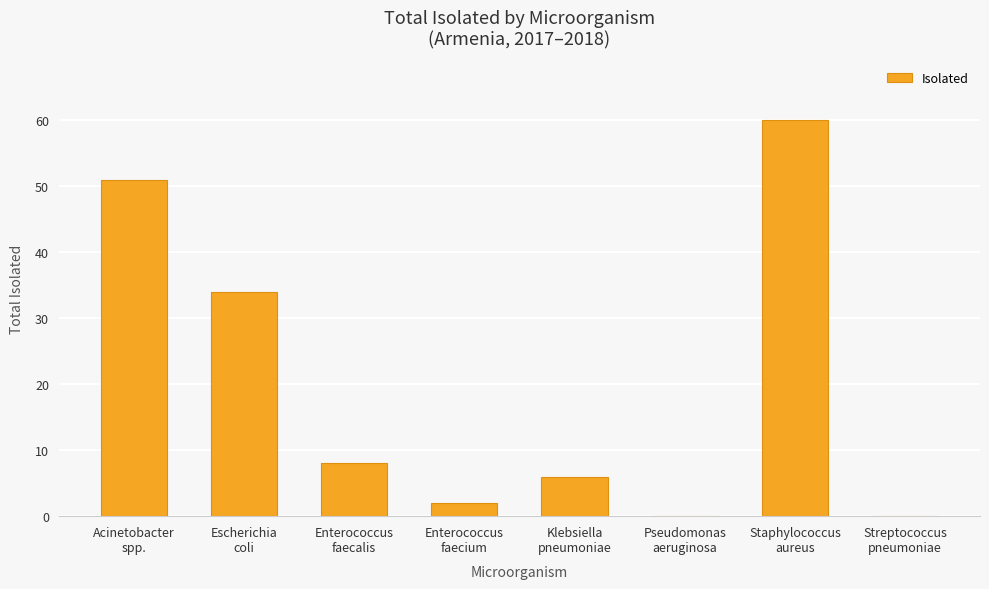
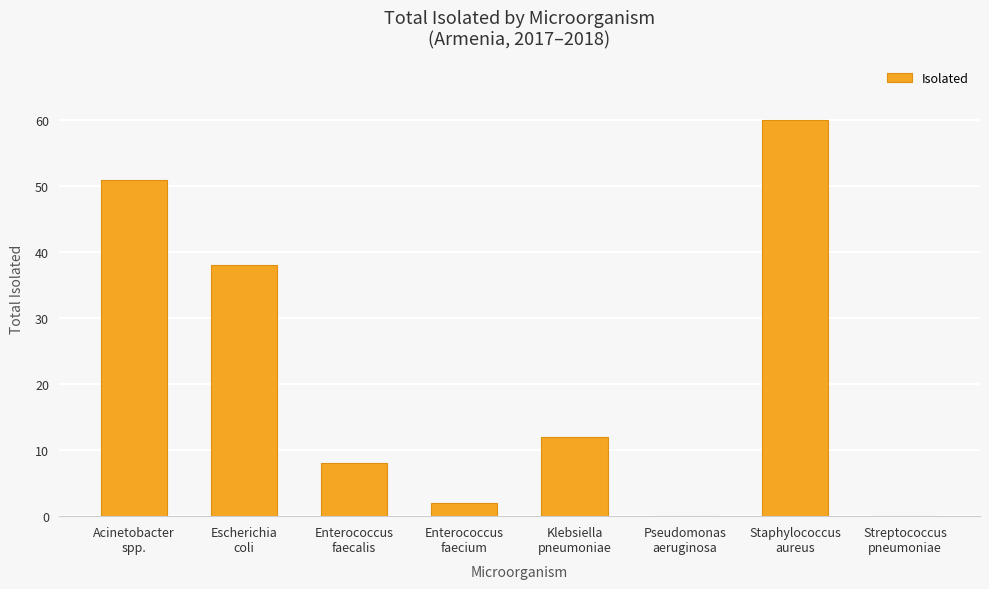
Escherichia coli: 34 -> 38
Klebsiella pneumoniae: 6 -> 12
